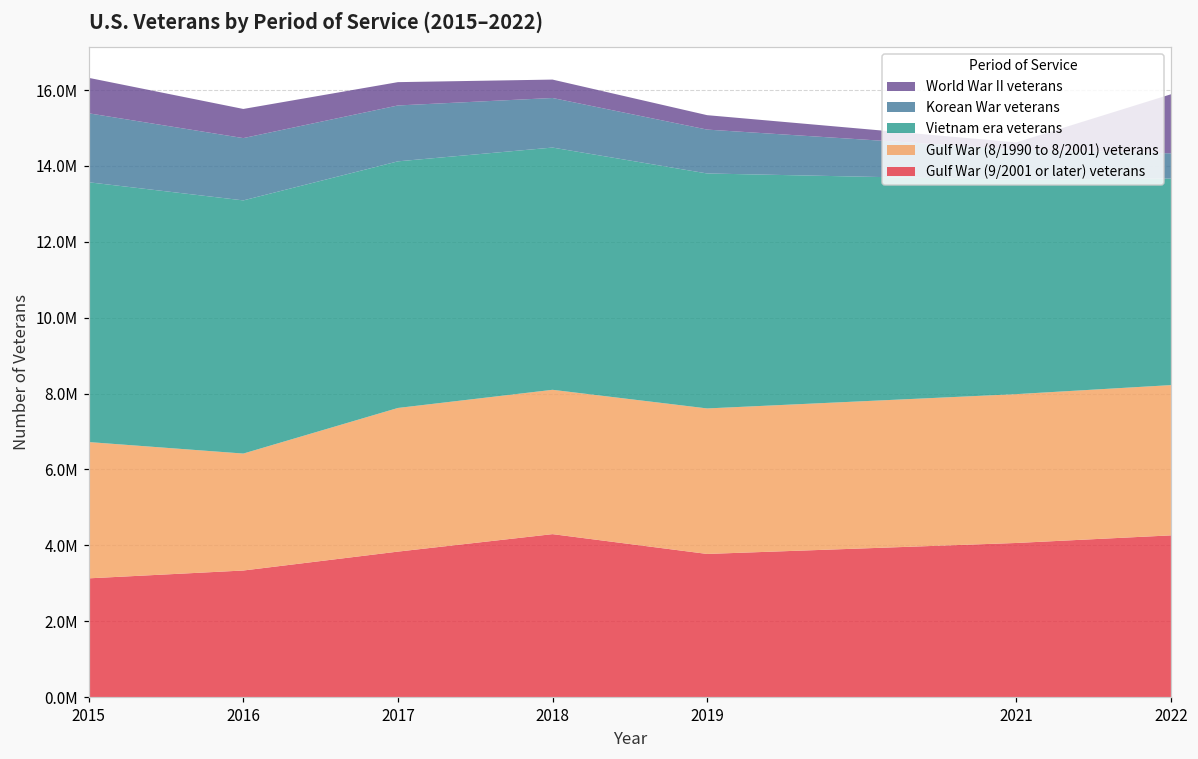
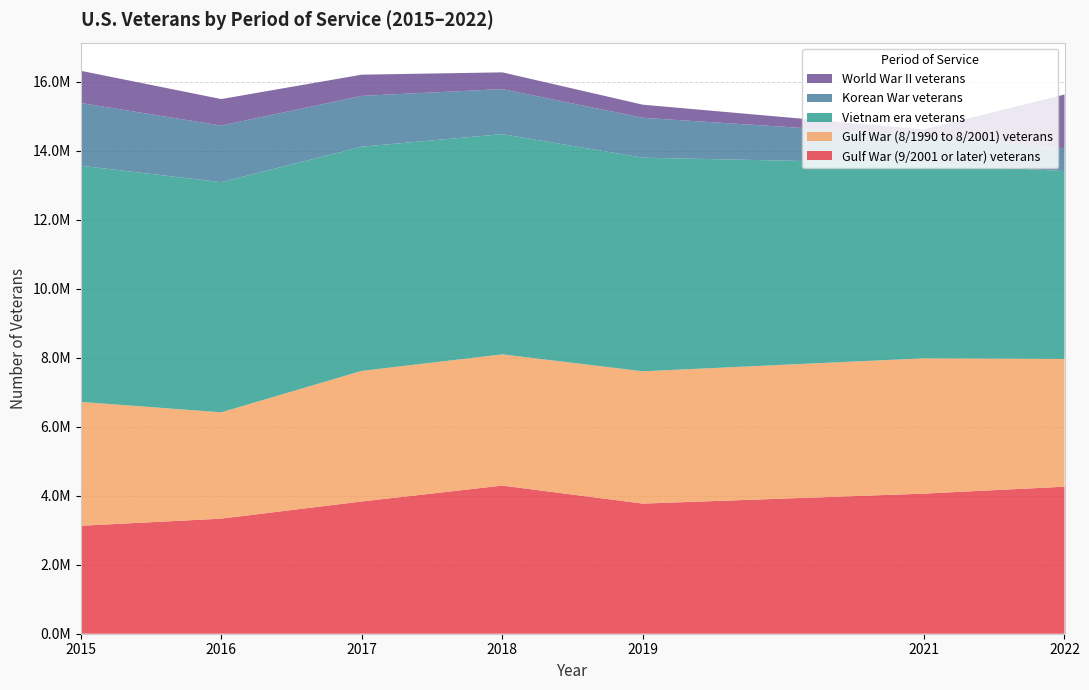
Gulf War (8/1990 to 8/2001) veterans, 2022: 4000000 -> 3700000
